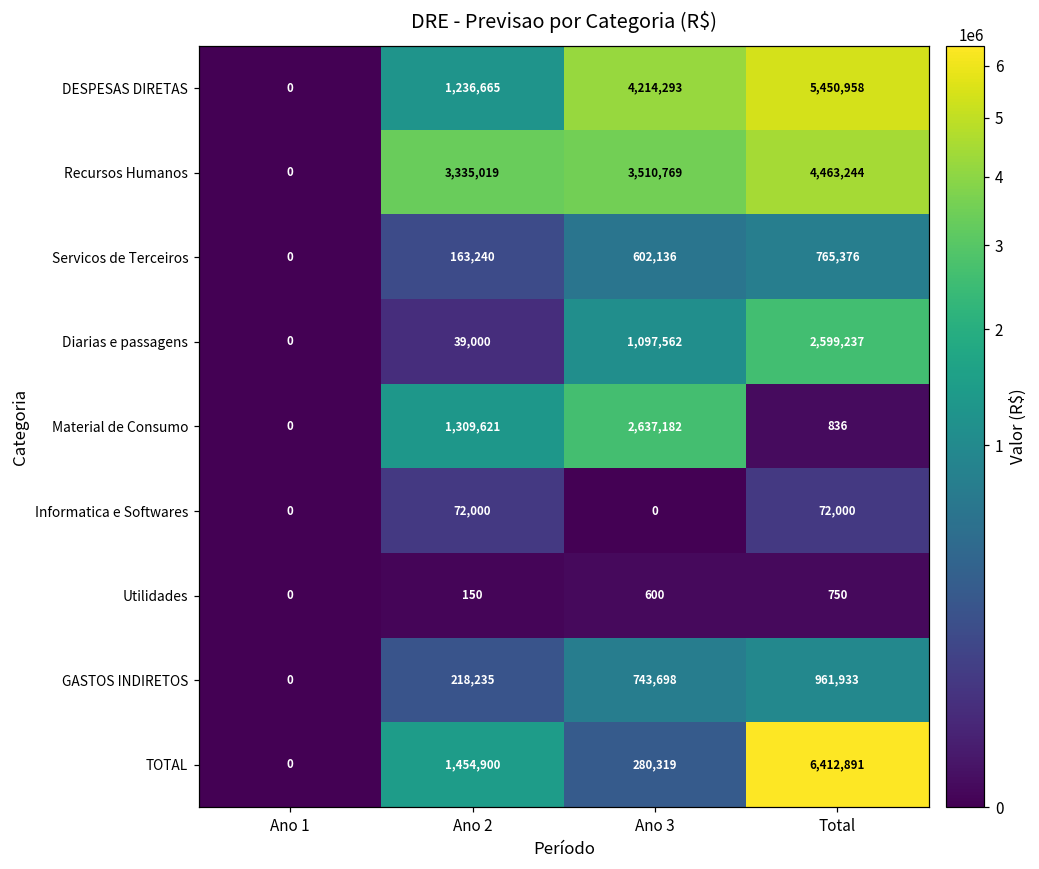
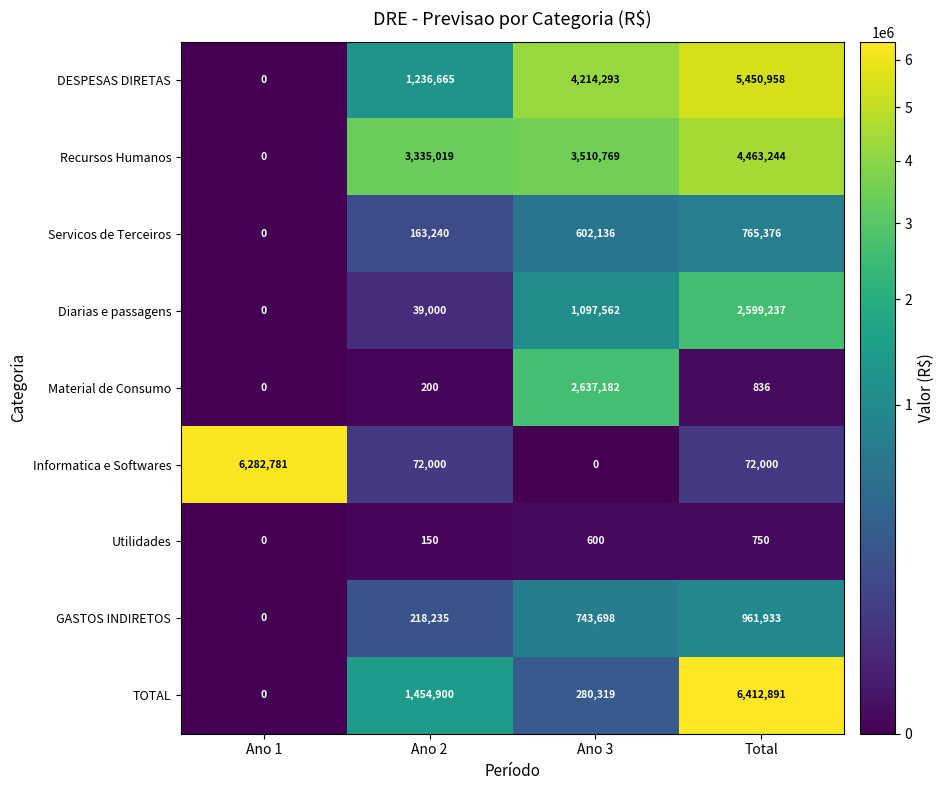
Material de Consumo, Ano 2: 1,309,621 -> 200
Informatica e Softwares, Ano 1: 0 -> 6,282,781
